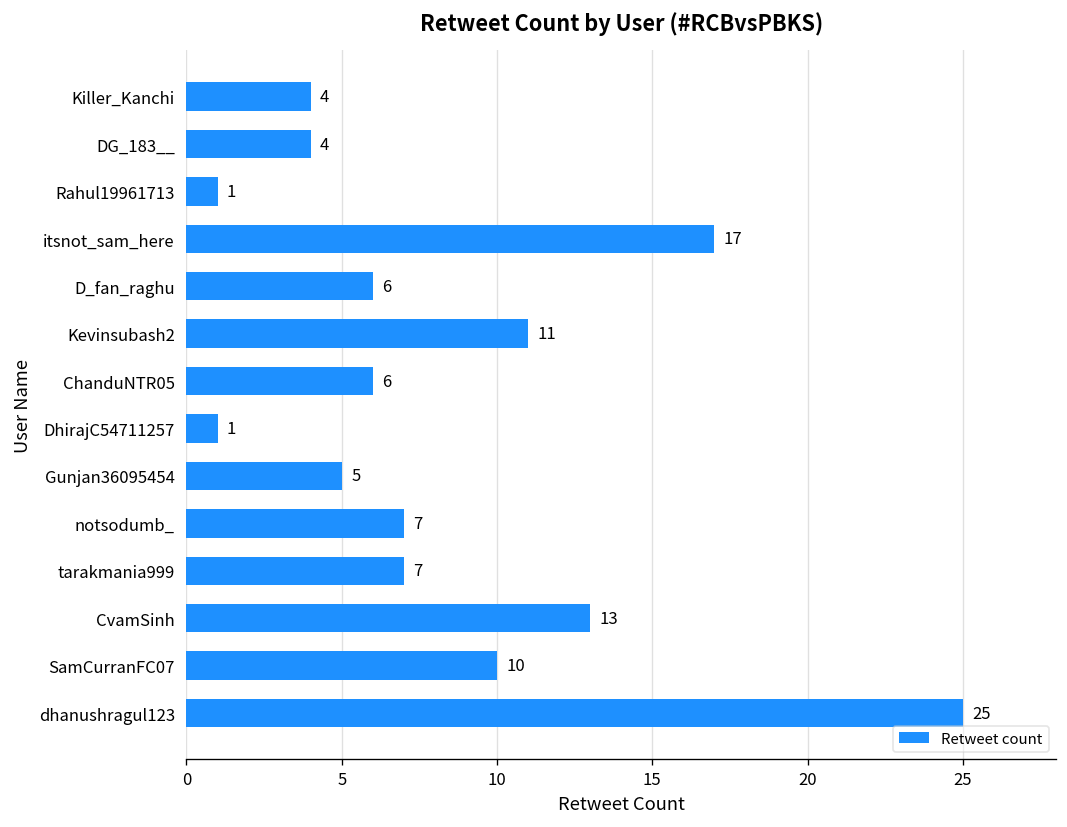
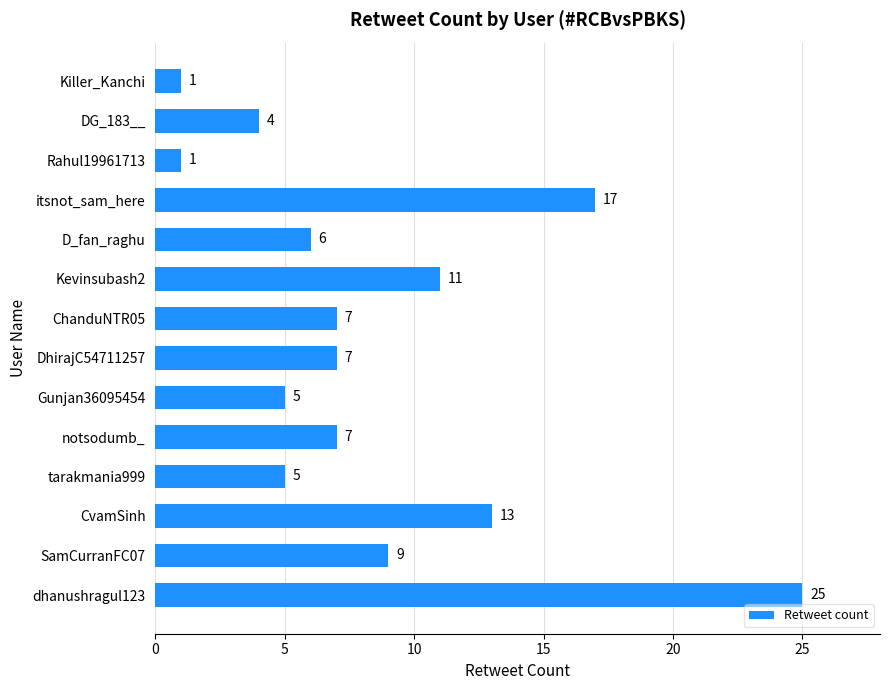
Killer_Kanchi: 4 -> 1
ChanduNTR05: 6 -> 7
DhirajC54711257: 1 -> 7
tarakmania999: 7 -> 5
SamCurranFC07: 10 -> 9
